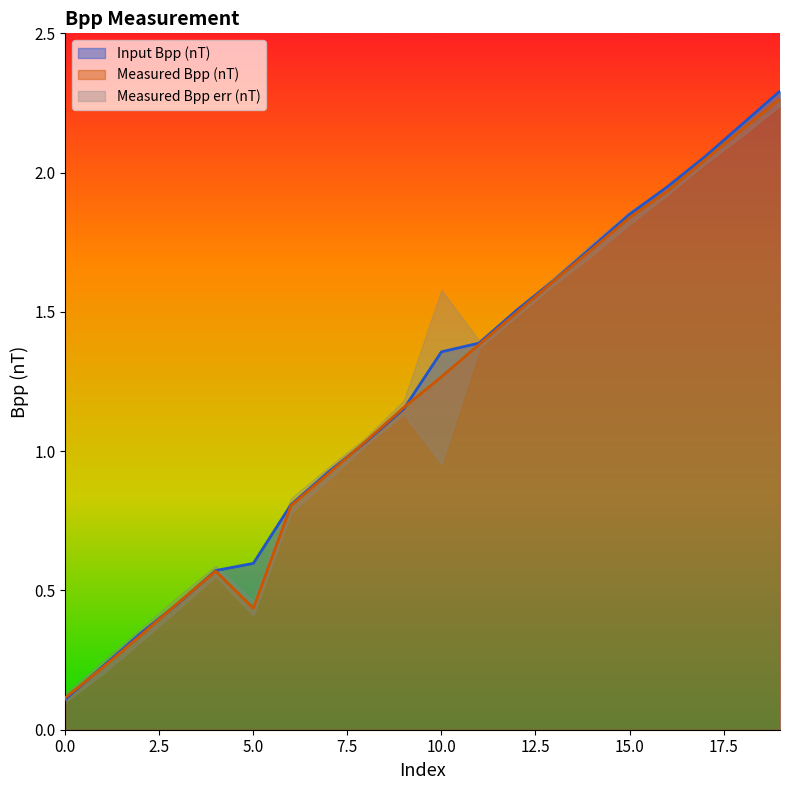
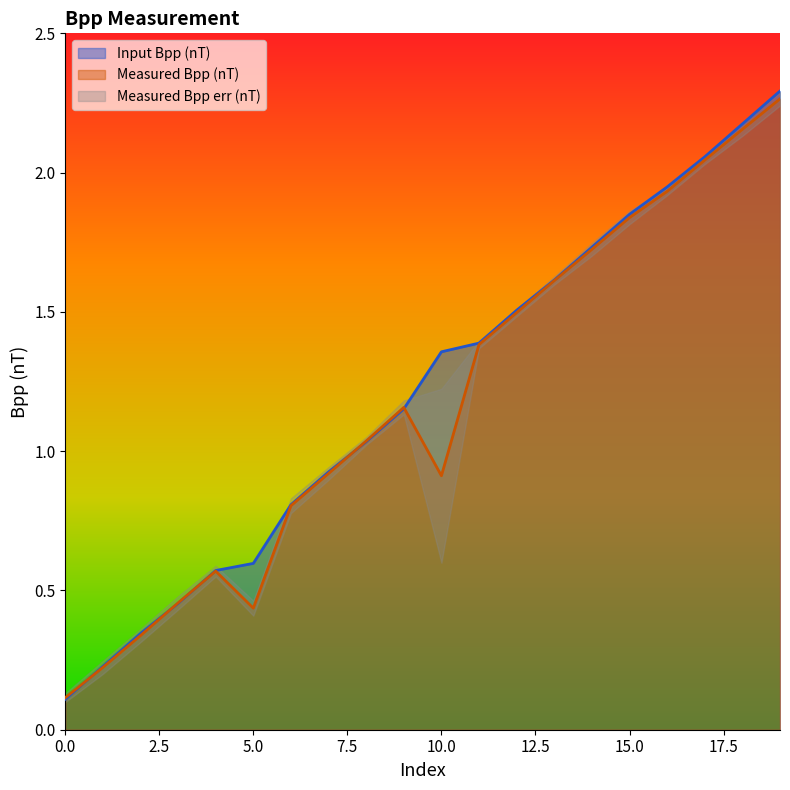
Measured Bpp (nT), 10.0: 1.27 -> 0.91
